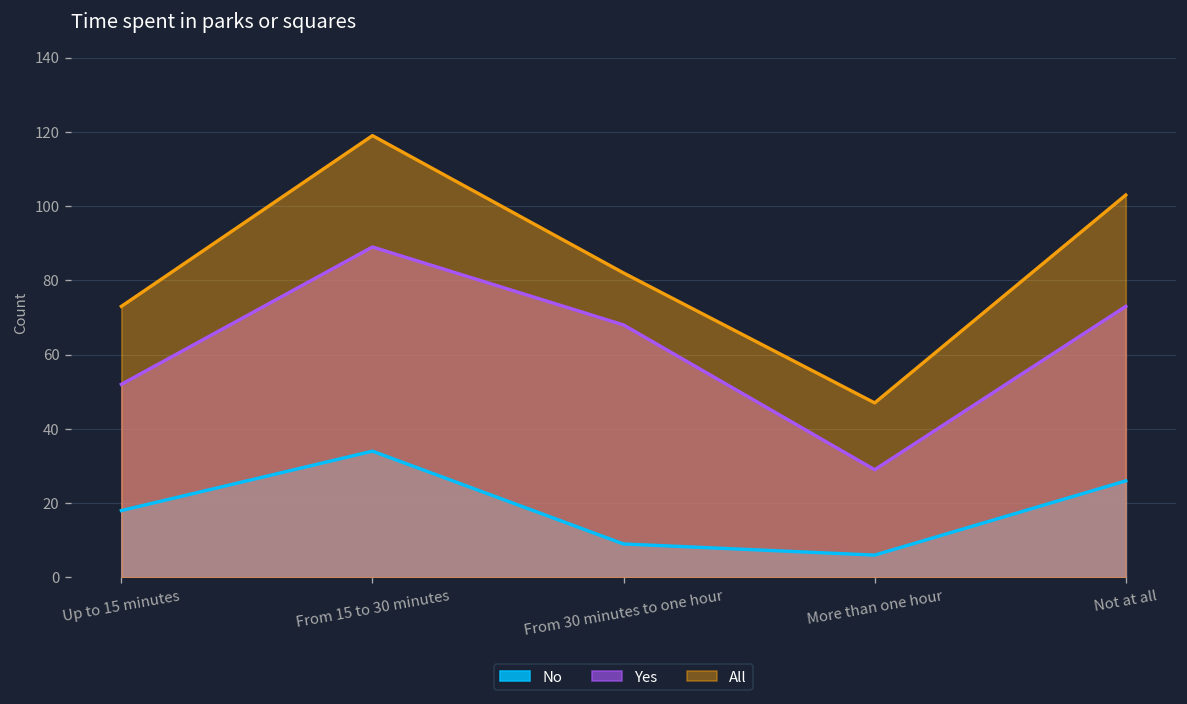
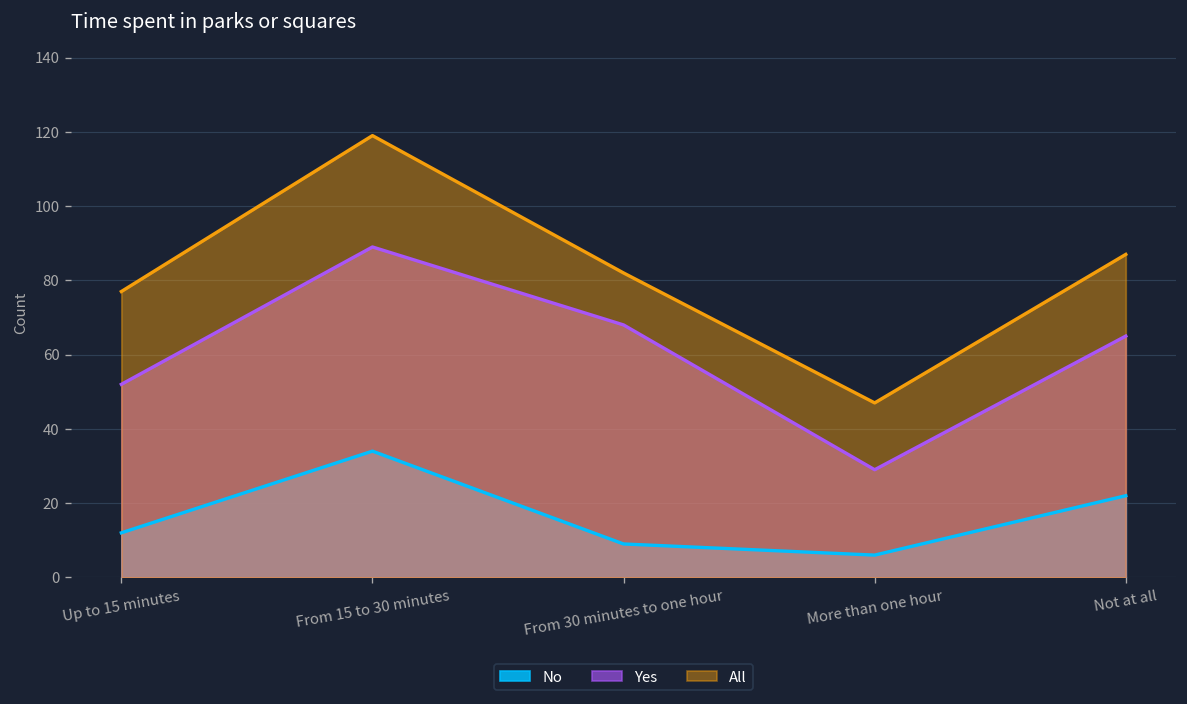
No, Up to 15 minutes: 18 -> 12
All, Up to 15 minutes: 73 -> 77
No, Not at all: 26 -> 22
Yes, Not at all: 73 -> 65
All, Not at all: 103 -> 87
